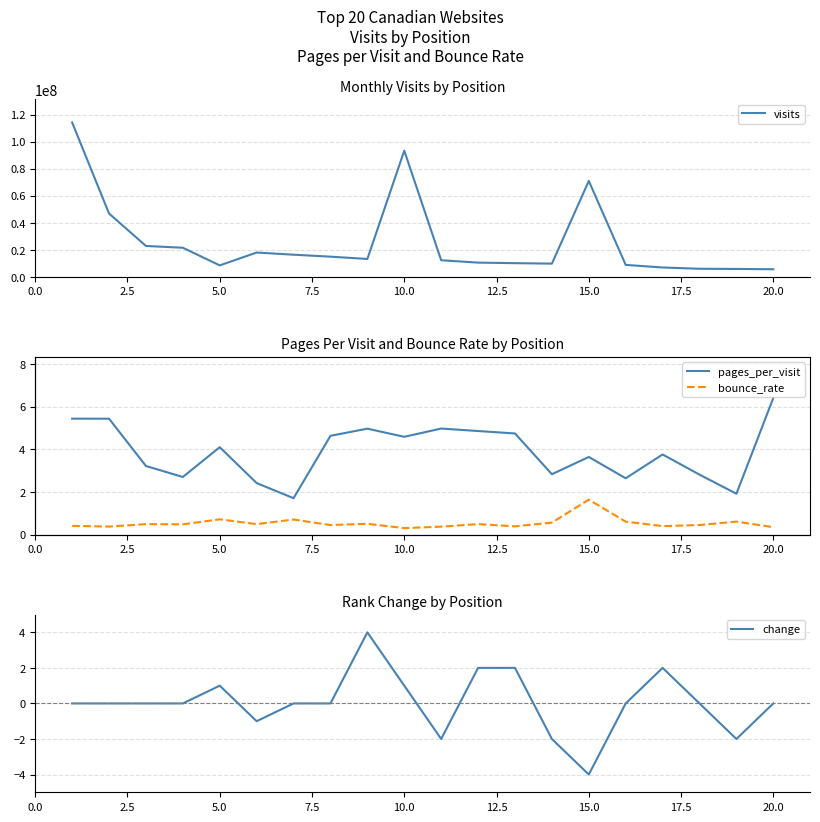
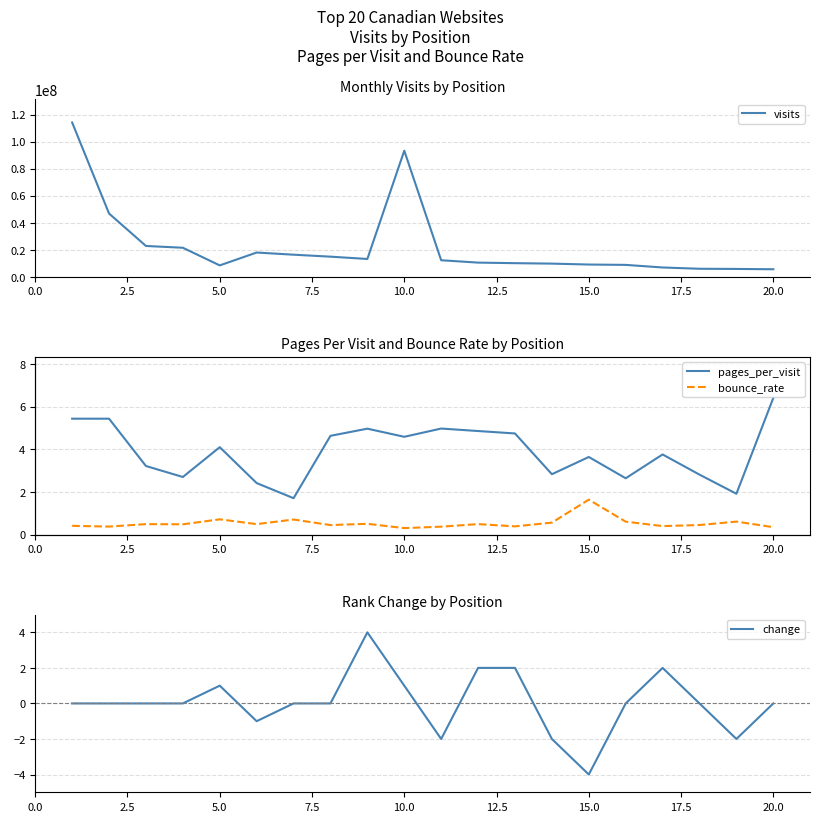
Monthly Visits by Position, 15.0: 71000000 -> 9000000
